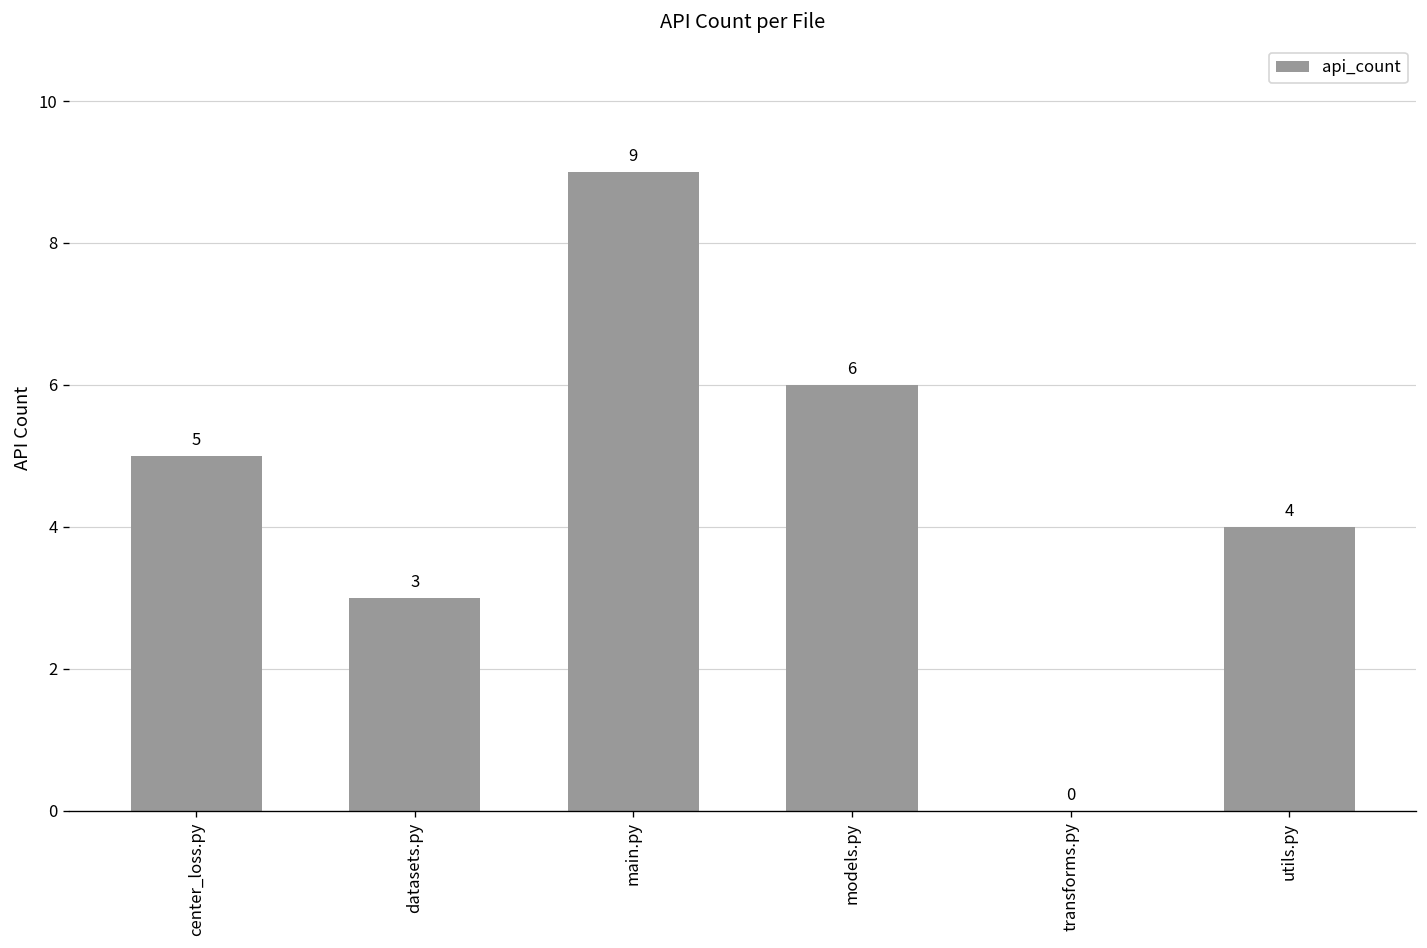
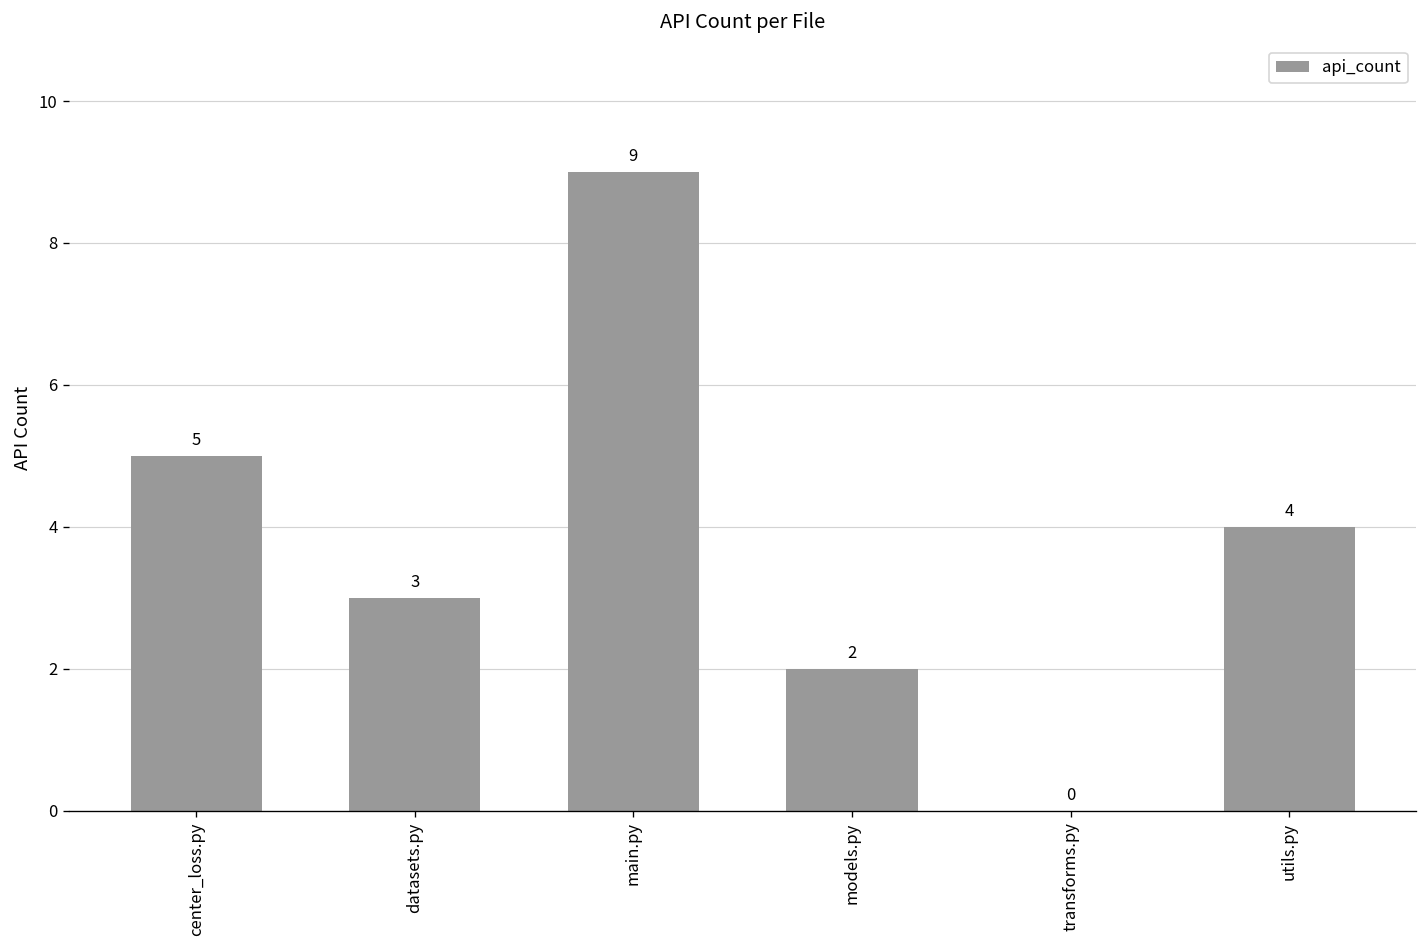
models.py: 6 -> 2
